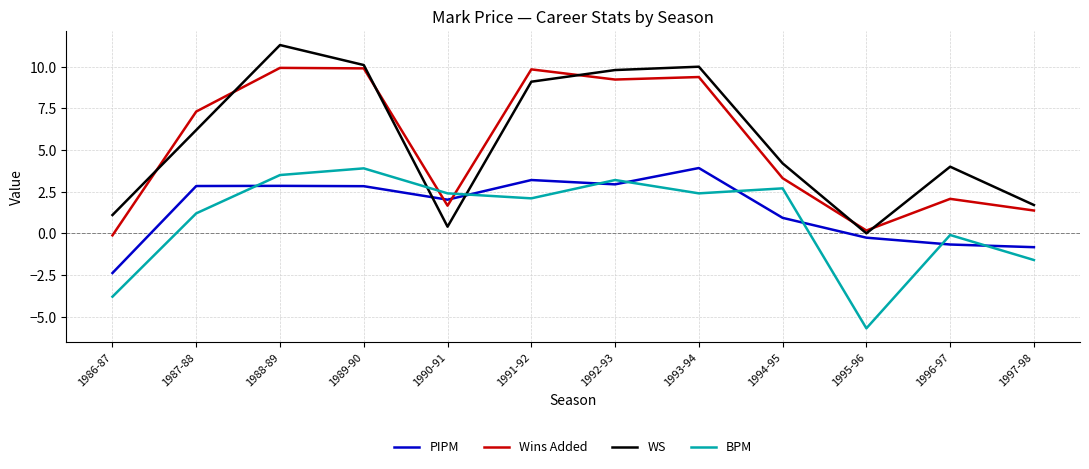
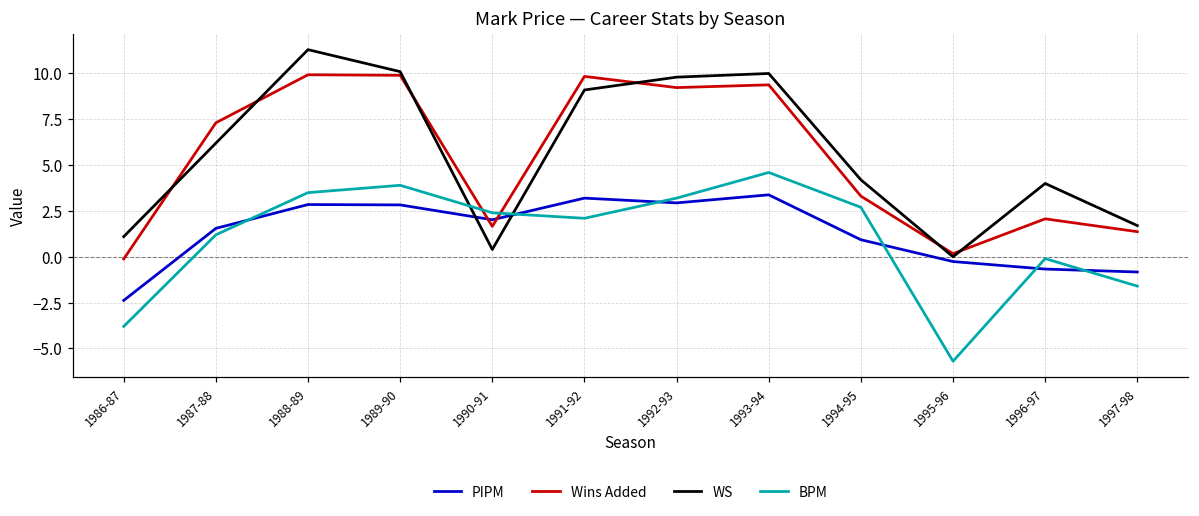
PIPM, 1987-88: 2.8 -> 1.6
PIPM, 1993-94: 3.9 -> 3.4
BPM, 1993-94: 2.4 -> 4.6
